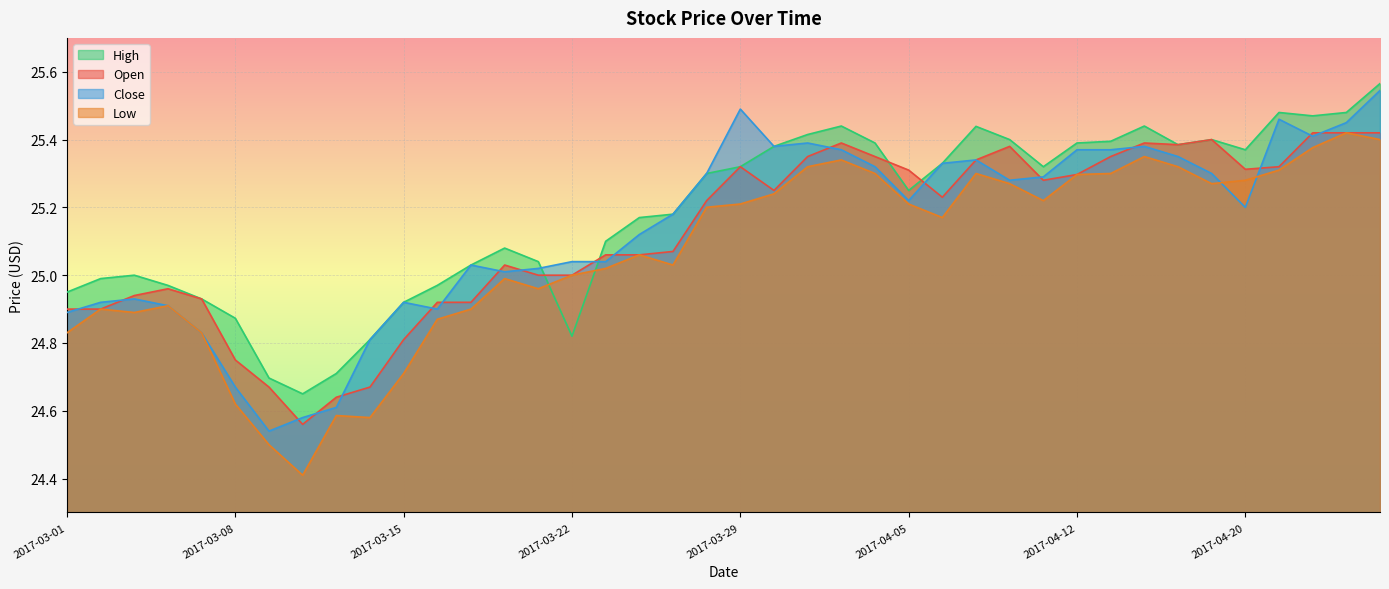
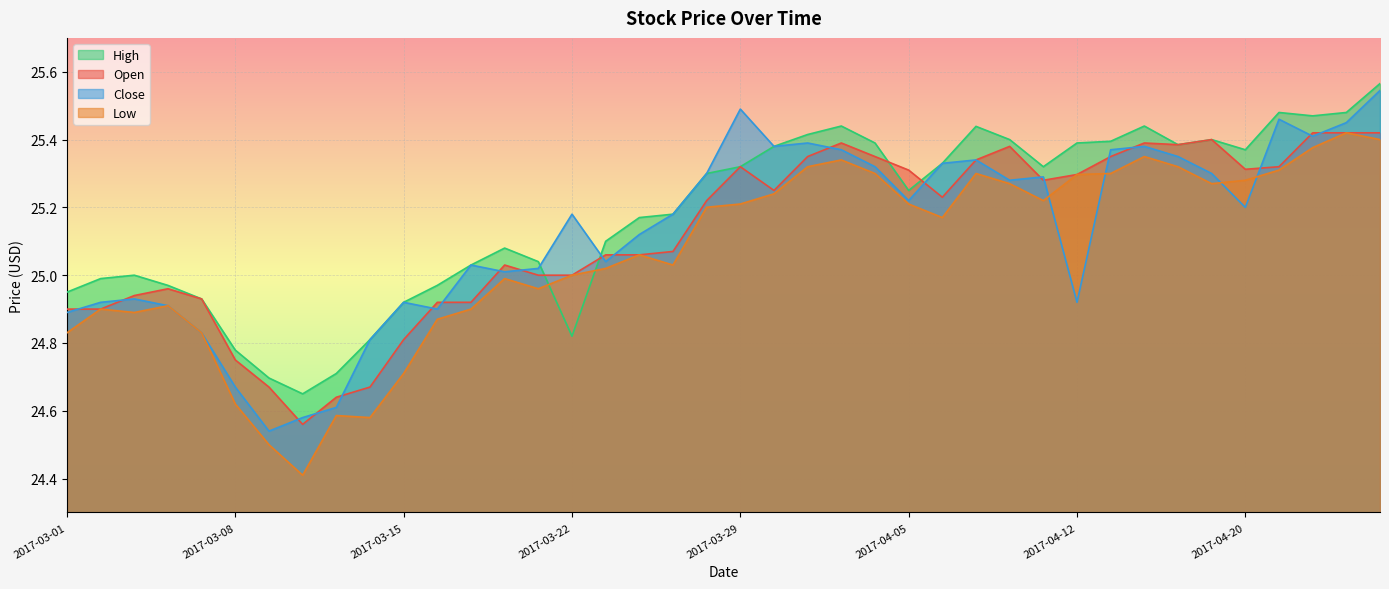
High, 2017-03-08: 24.87 -> 24.78
Close, 2017-03-22: 25.04 -> 25.18
Close, 2017-04-12: 25.37 -> 24.92
